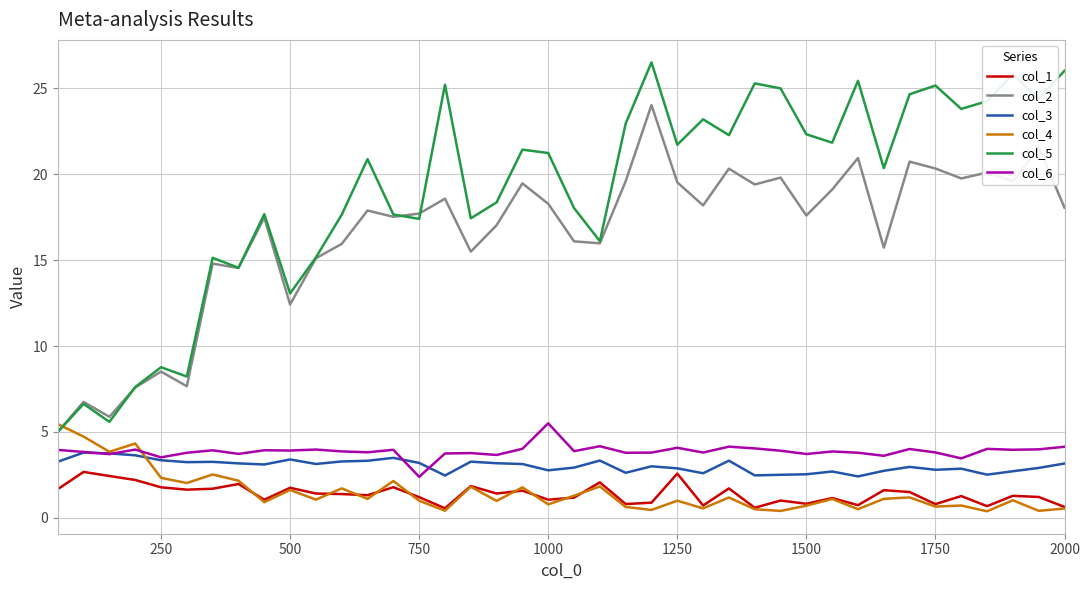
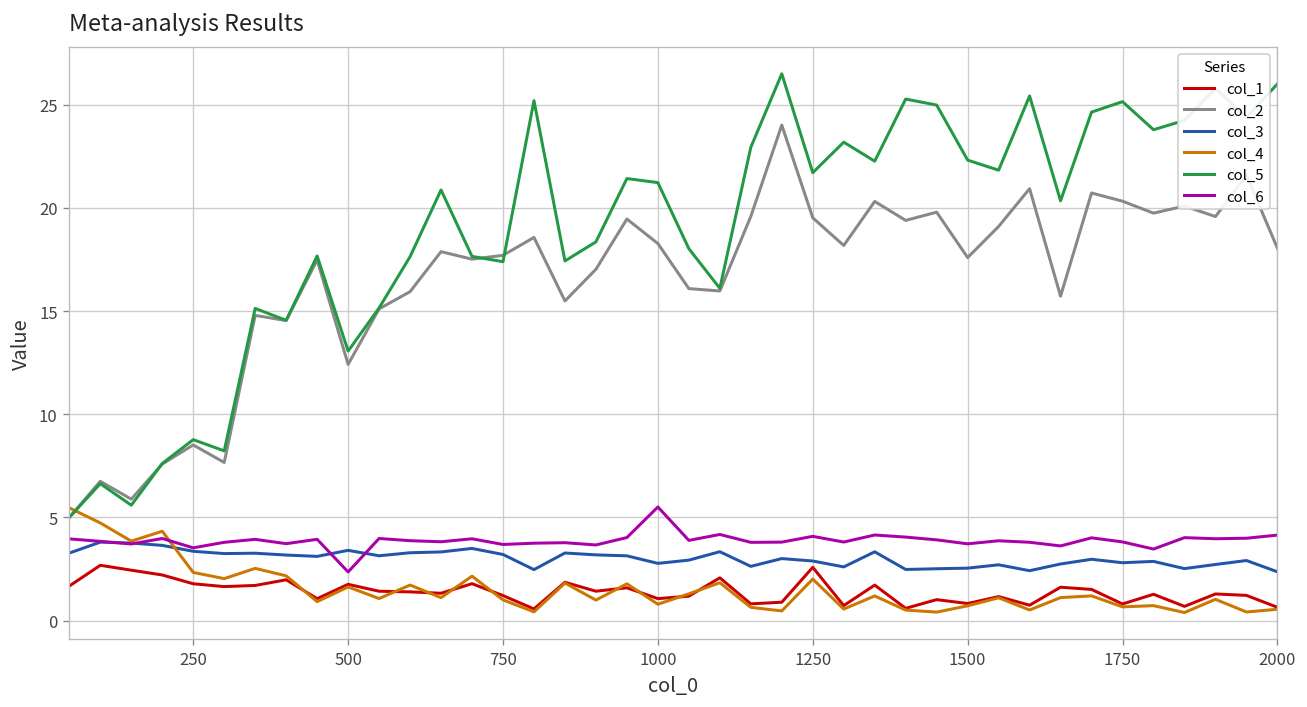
col_6, 500: 3.9 -> 2.4
col_6, 750: 2.4 -> 3.7
col_4, 1250: 1.0 -> 2.0
col_3, 2000: 3.2 -> 2.4
